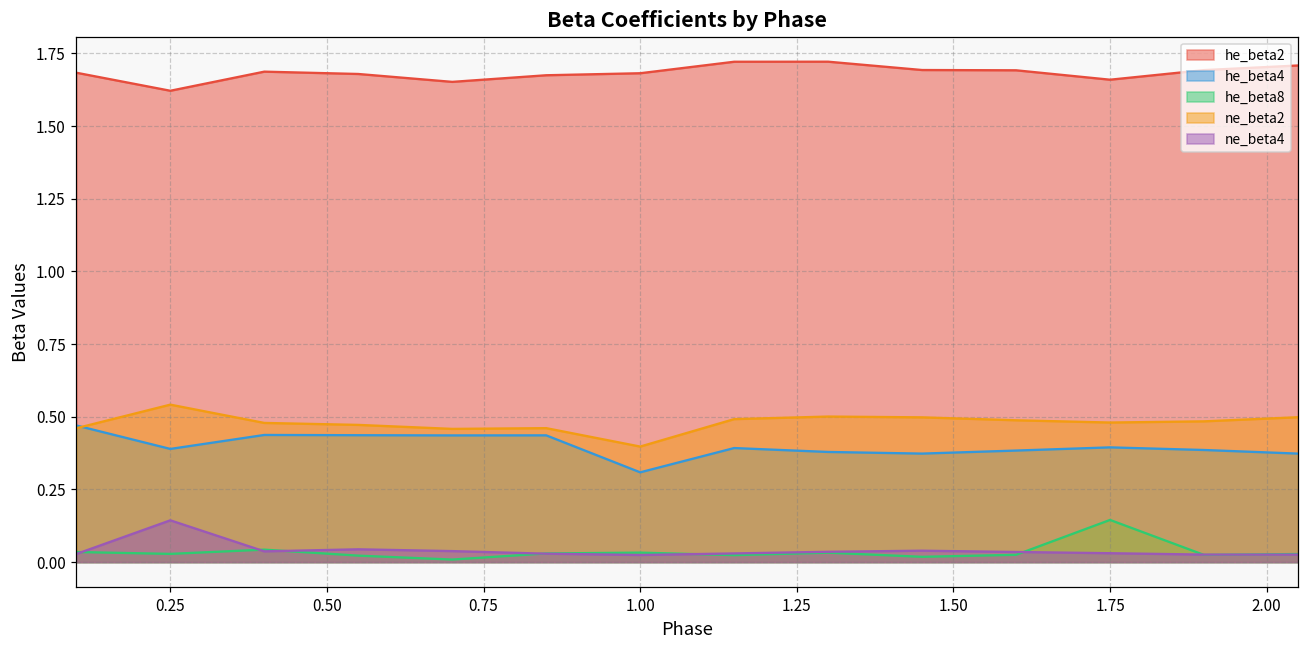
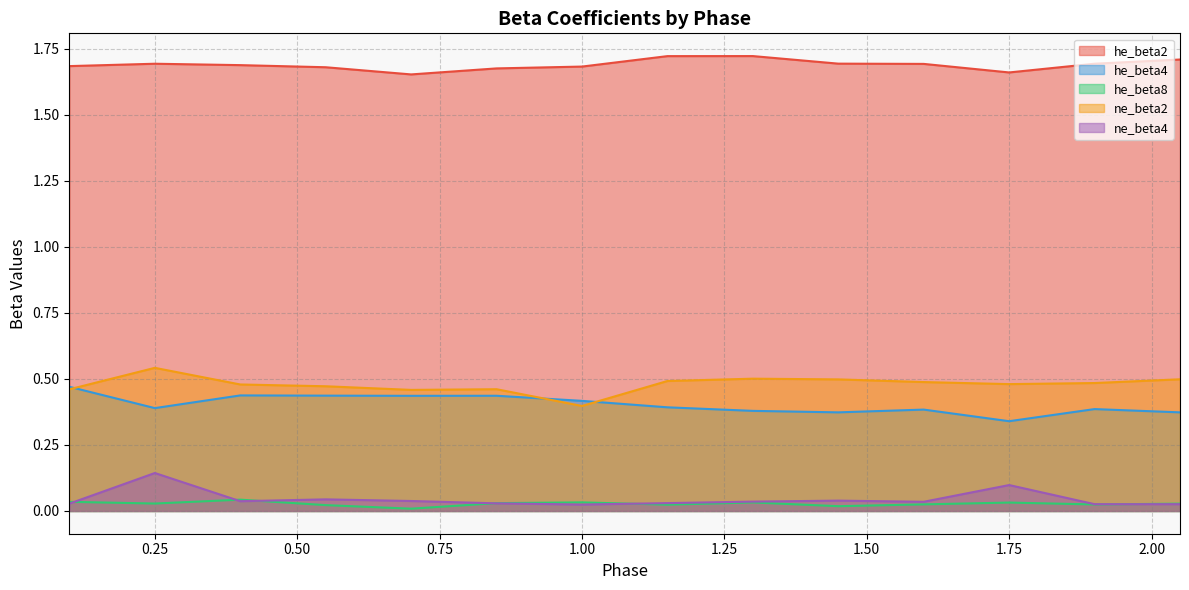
he_beta2, 0.25: 1.62 -> 1.69
he_beta4, 1.00: 0.31 -> 0.42
he_beta4, 1.75: 0.39 -> 0.34
he_beta8, 1.75: 0.15 -> 0.03
ne_beta4, 1.75: 0.03 -> 0.10
